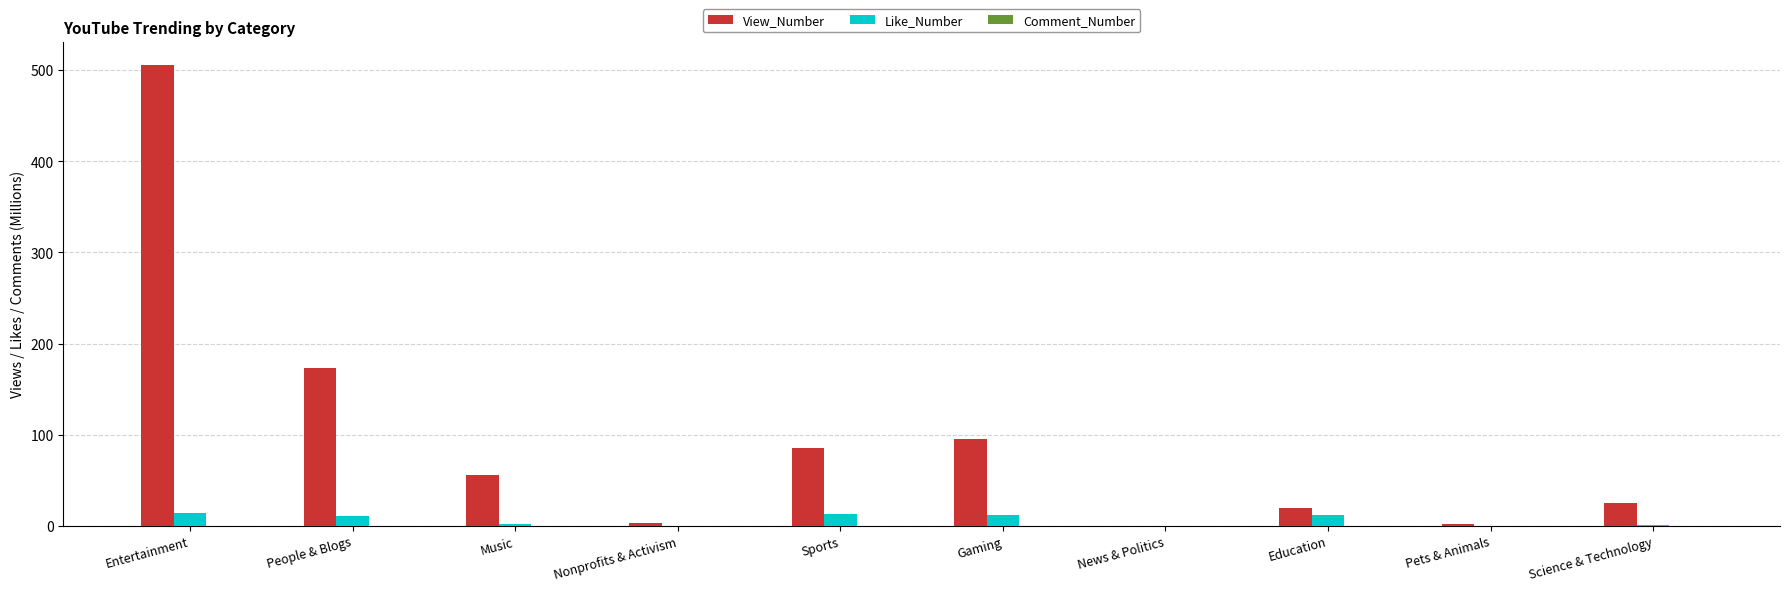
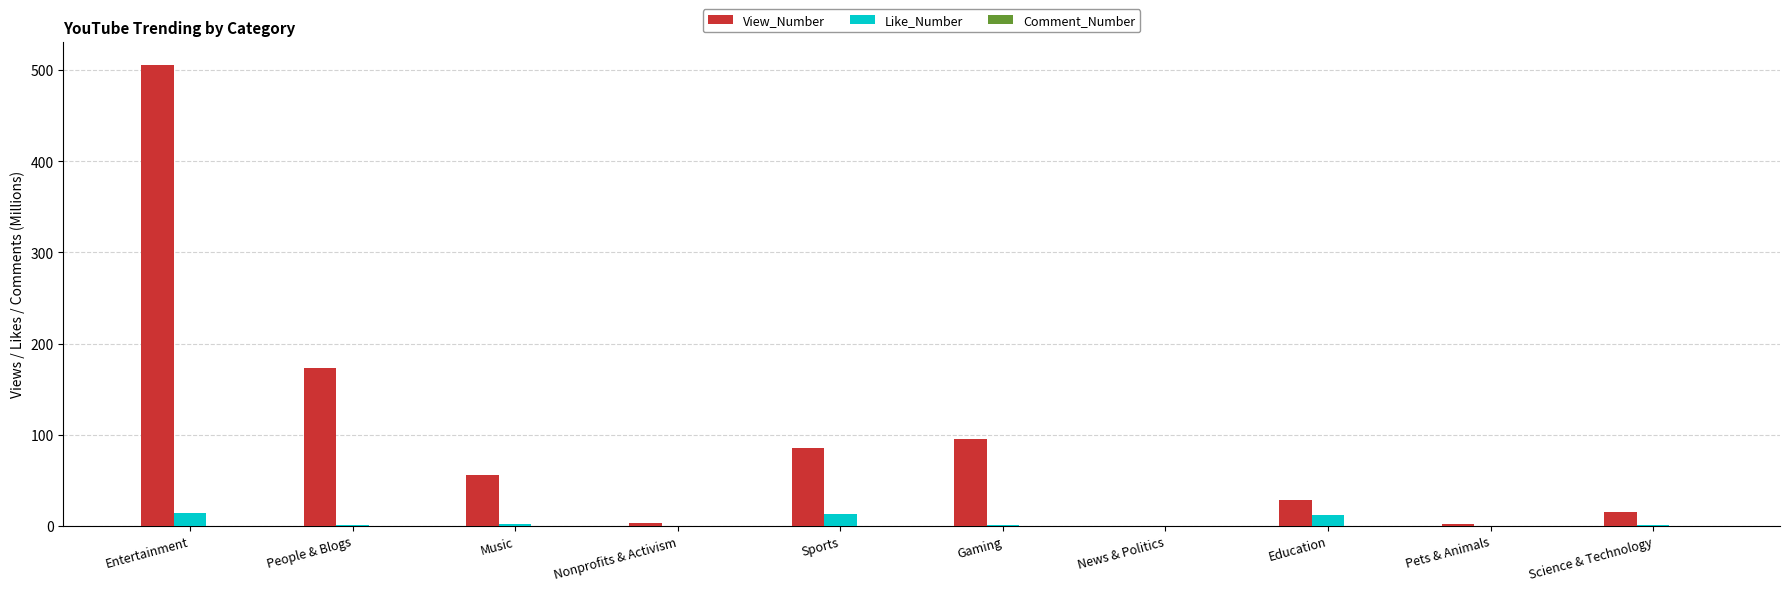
Like_Number, People & Blogs: 10 -> 0
Like_Number, Gaming: 10 -> 0
View_Number, Education: 20 -> 30
View_Number, Science & Technology: 25 -> 16
